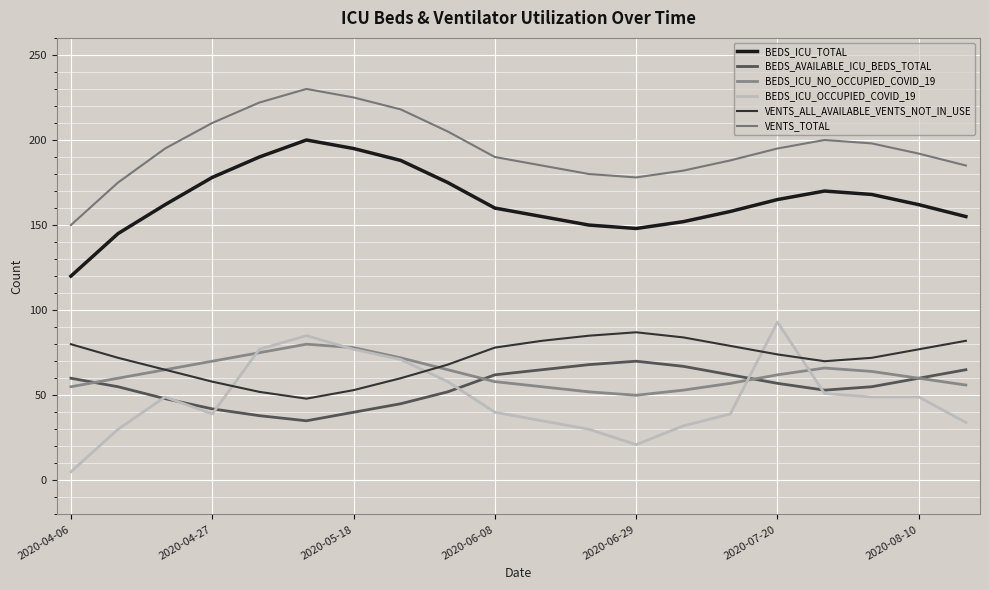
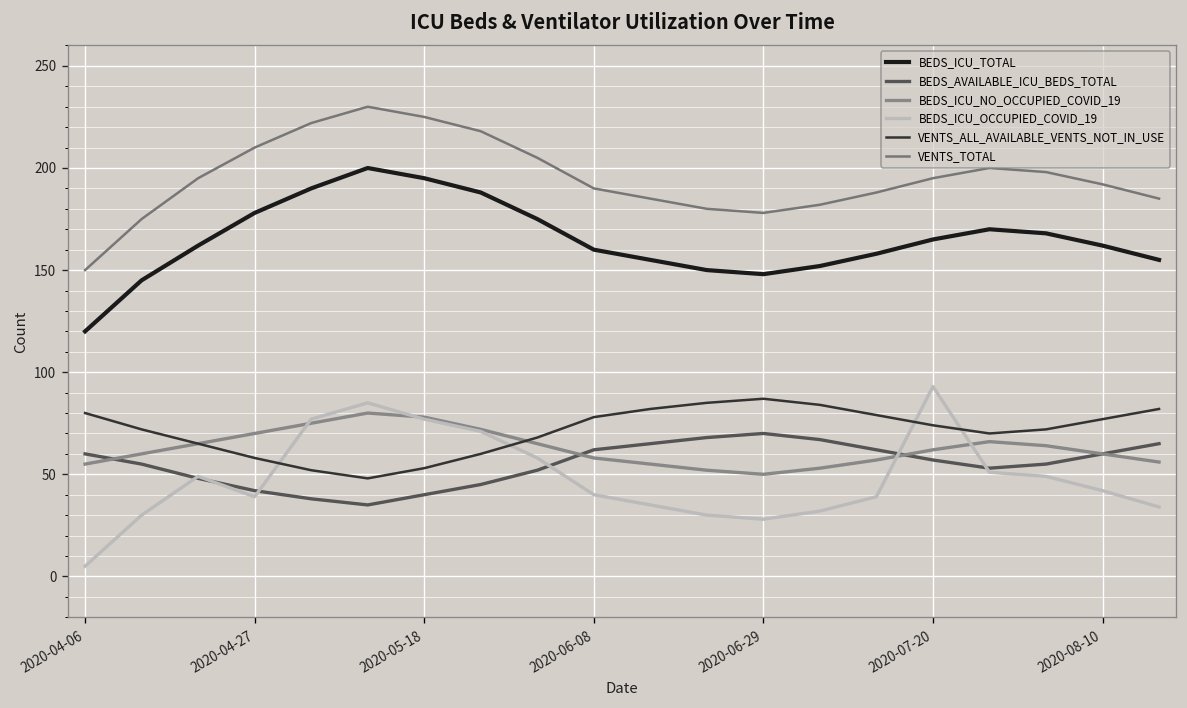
BEDS_ICU_OCCUPIED_COVID_19, 2020-06-29: 21 -> 28
BEDS_ICU_OCCUPIED_COVID_19, 2020-08-10: 49 -> 42
